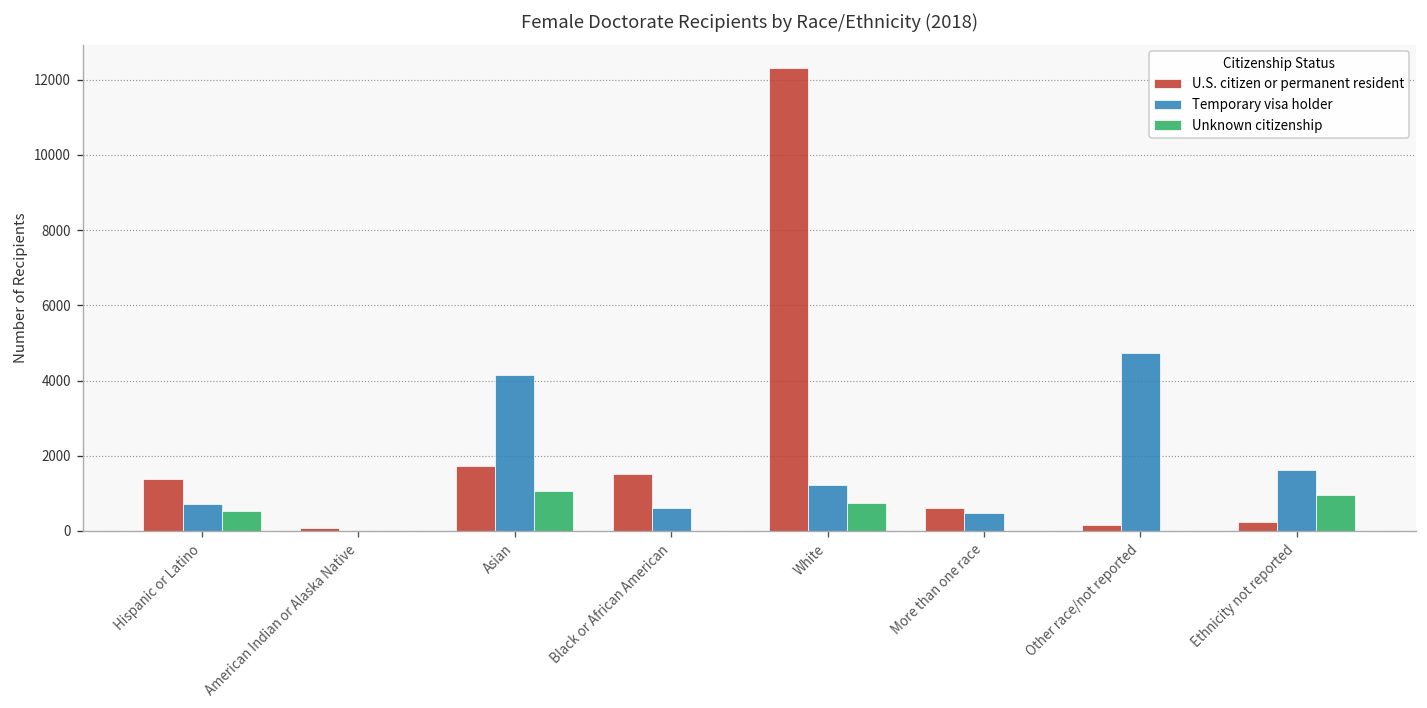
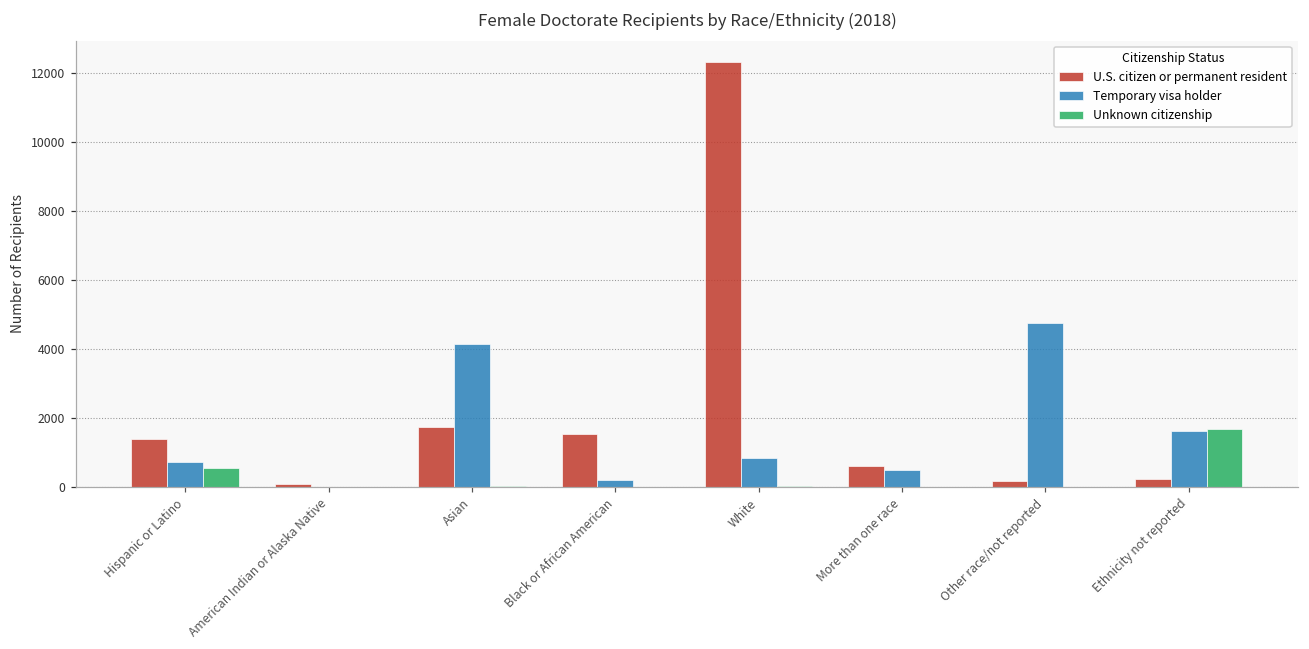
Unknown citizenship, Asian: 1100 -> 0
Temporary visa holder, Black or African American: 600 -> 200
Temporary visa holder, White: 1200 -> 800
Unknown citizenship, White: 800 -> 0
Unknown citizenship, Ethnicity not reported: 1000 -> 1700
